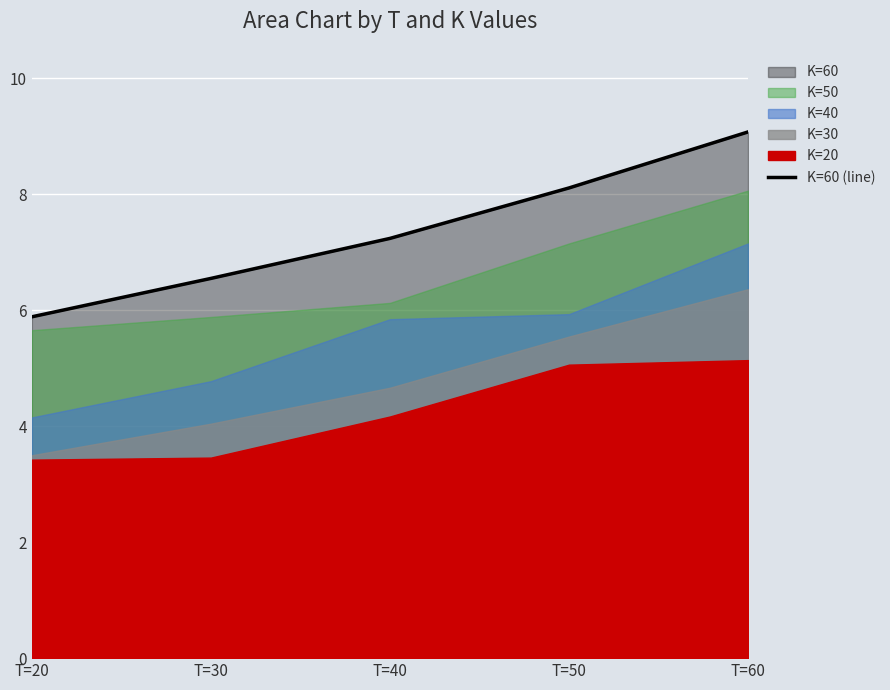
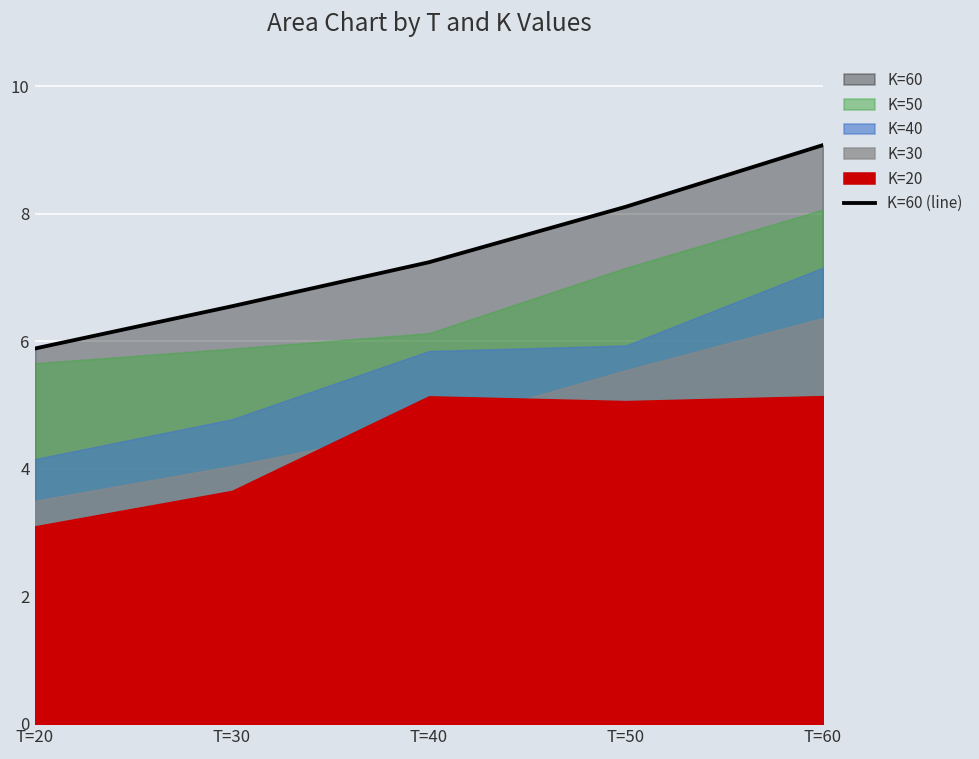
K=20, T=20: 3.4 -> 3.1
K=20, T=30: 3.5 -> 3.7
K=20, T=40: 4.2 -> 5.1
